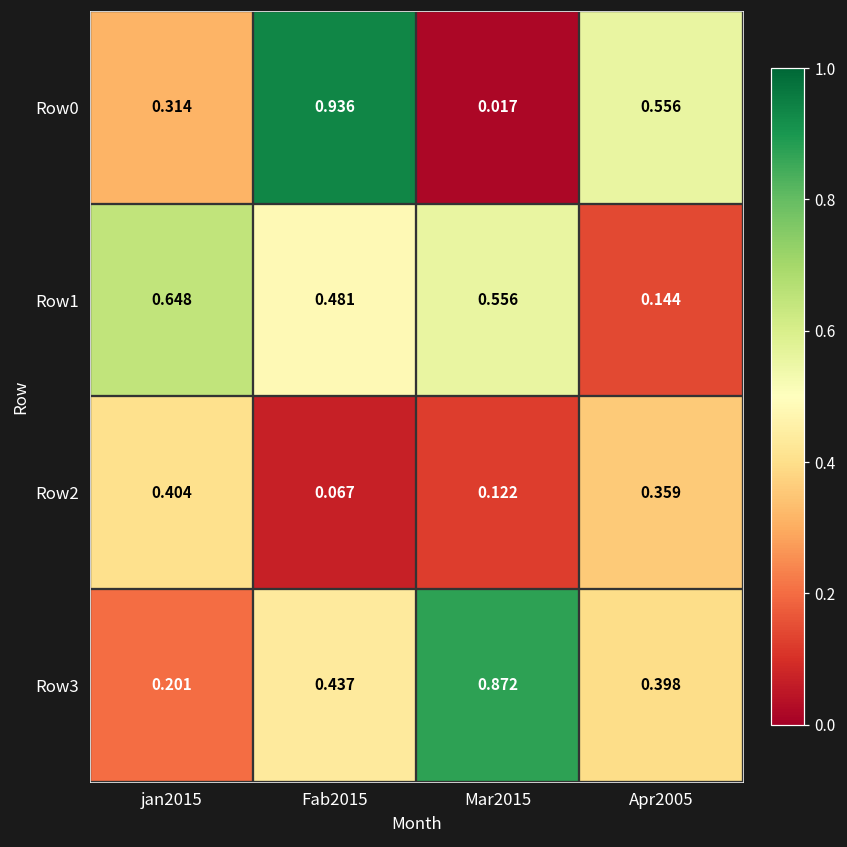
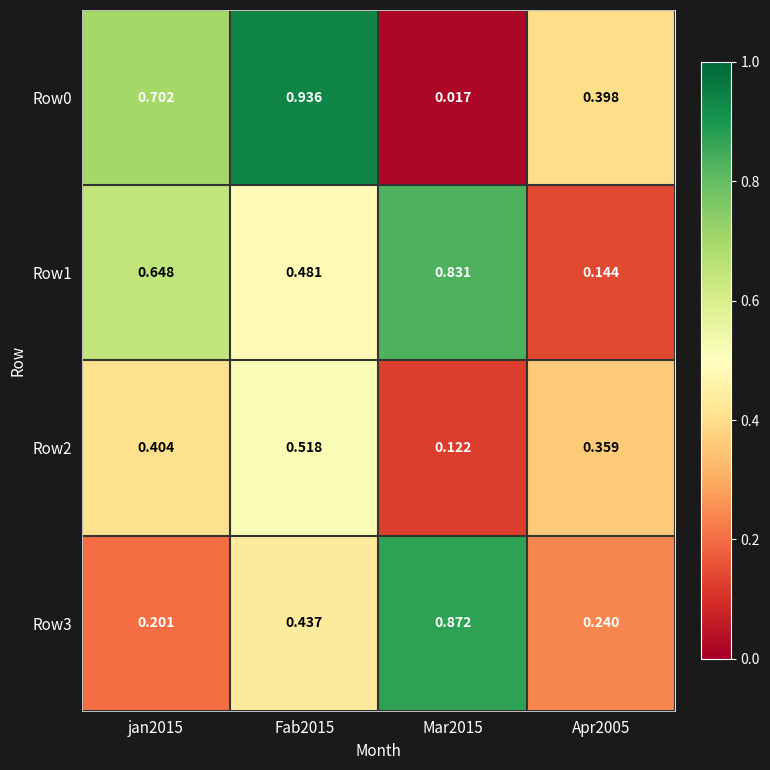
Row0, jan2015: 0.314 -> 0.702
Row0, Apr2005: 0.556 -> 0.398
Row1, Mar2015: 0.556 -> 0.831
Row2, Fab2015: 0.067 -> 0.518
Row3, Apr2005: 0.398 -> 0.240
